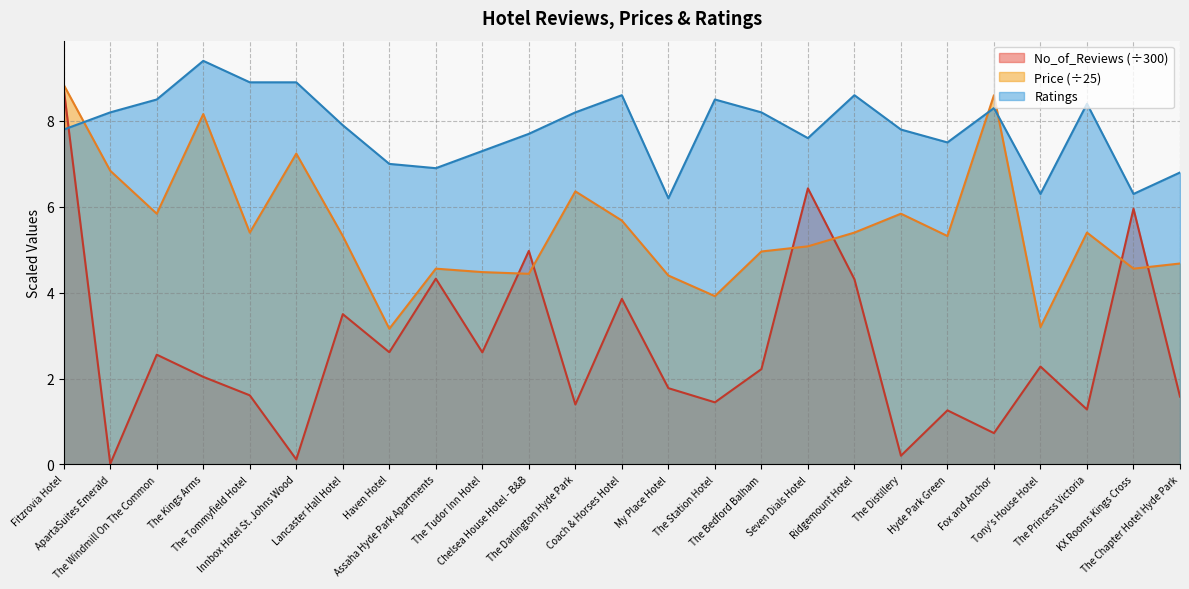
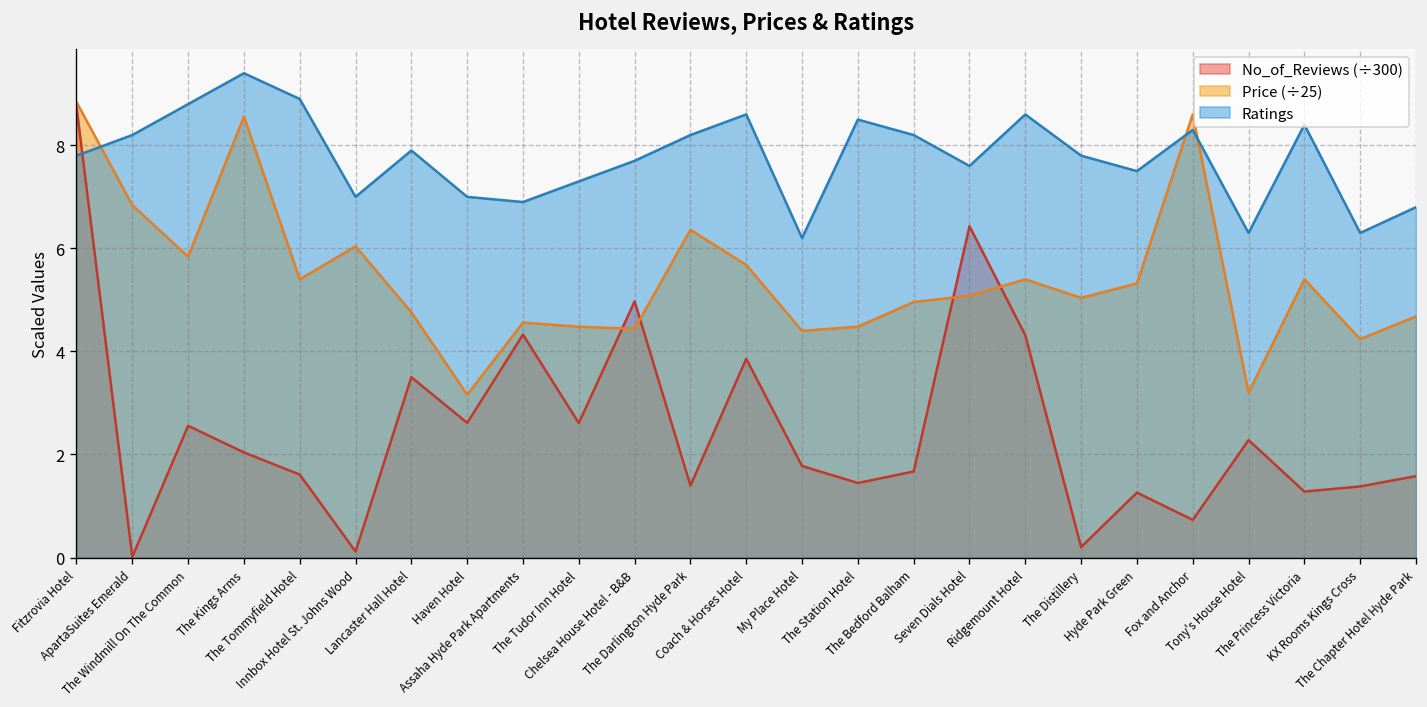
Ratings, The Windmill On The Common: 8.5 -> 8.8
Price (÷25), The Kings Arms: 8.2 -> 8.6
Price (÷25), Innbox Hotel St. Johns Wood: 7.2 -> 6.0
Ratings, Innbox Hotel St. Johns Wood: 8.9 -> 7.0
Price (÷25), Lancaster Hall Hotel: 5.3 -> 4.8
Price (÷25), The Station Hotel: 3.9 -> 4.5
No_of_Reviews (÷300), The Bedford Balham: 2.2 -> 1.7
Price (÷25), The Distillery: 5.8 -> 5.0
No_of_Reviews (÷300), KX Rooms Kings Cross: 6.0 -> 1.4
Price (÷25), KX Rooms Kings Cross: 4.6 -> 4.2
